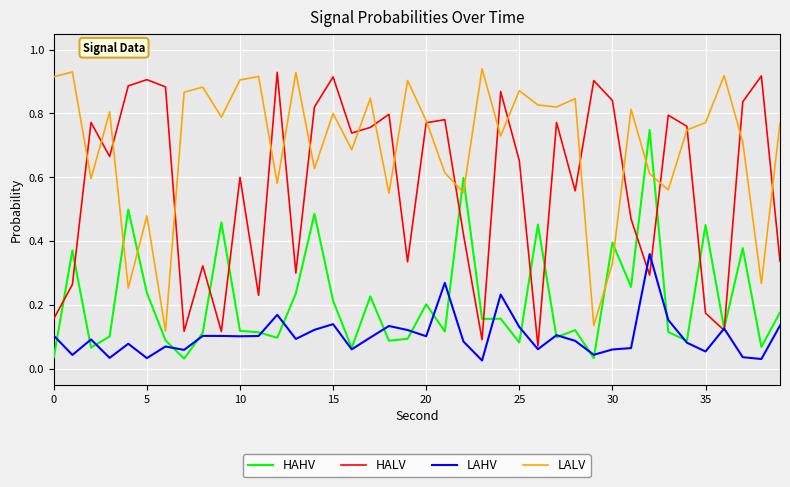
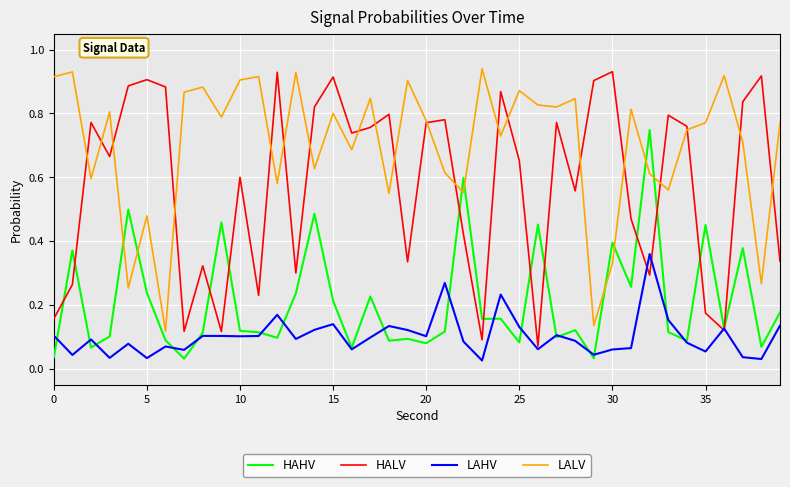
HAHV, 20: 0.20 -> 0.08
HALV, 30: 0.84 -> 0.93
